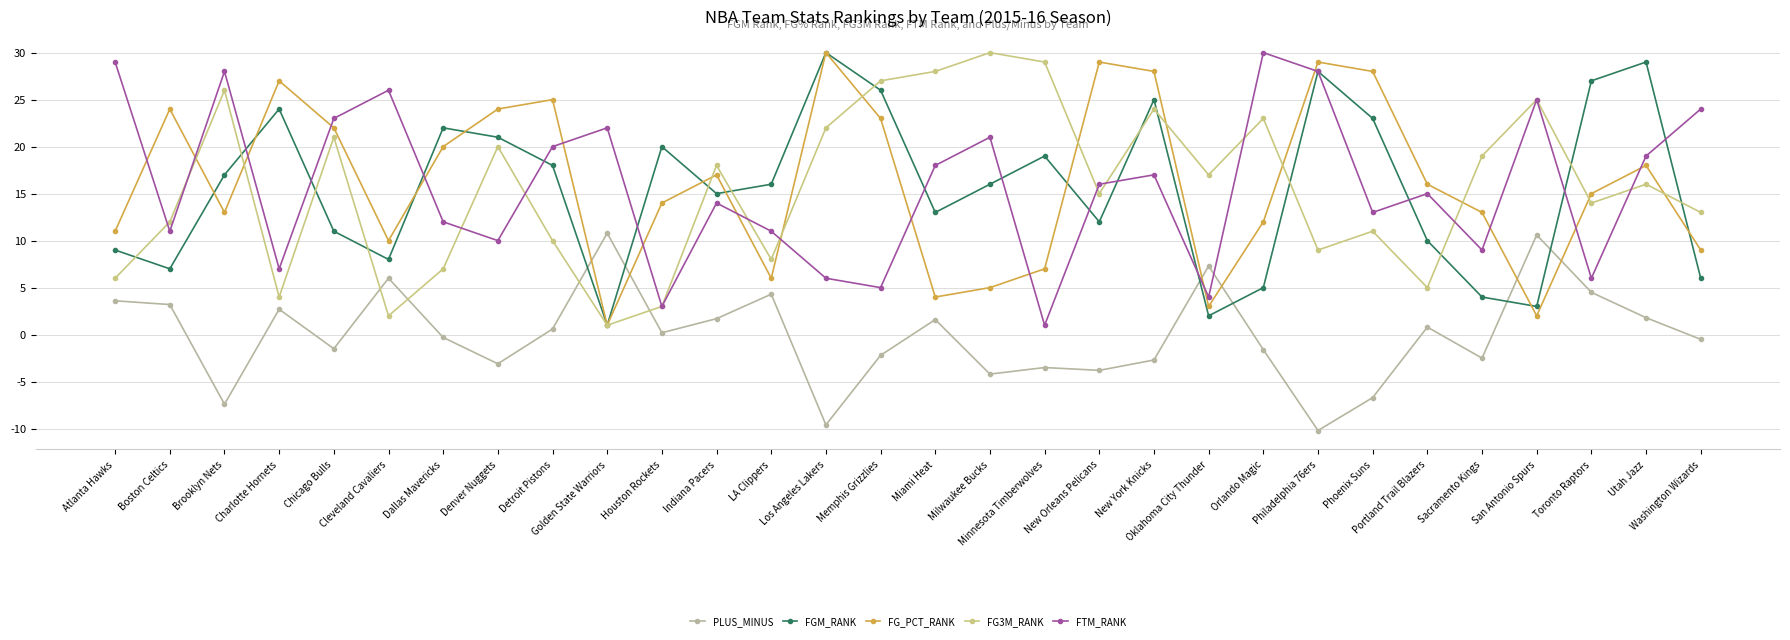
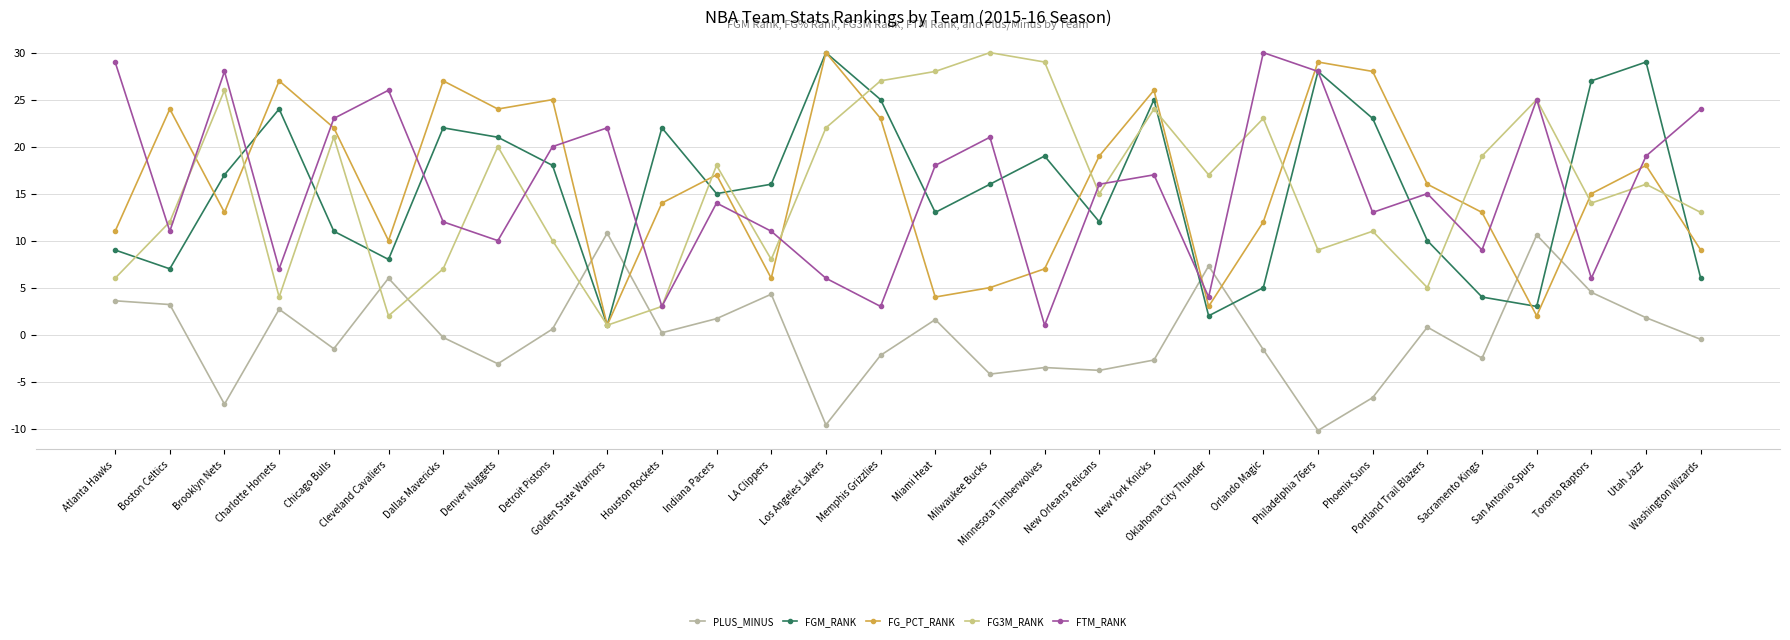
FG_PCT_RANK, Dallas Mavericks: 20 -> 27
FGM_RANK, Houston Rockets: 20 -> 22
FGM_RANK, Memphis Grizzlies: 26 -> 25
FTM_RANK, Memphis Grizzlies: 5 -> 3
FG_PCT_RANK, New Orleans Pelicans: 29 -> 19
FG_PCT_RANK, New York Knicks: 28 -> 26
